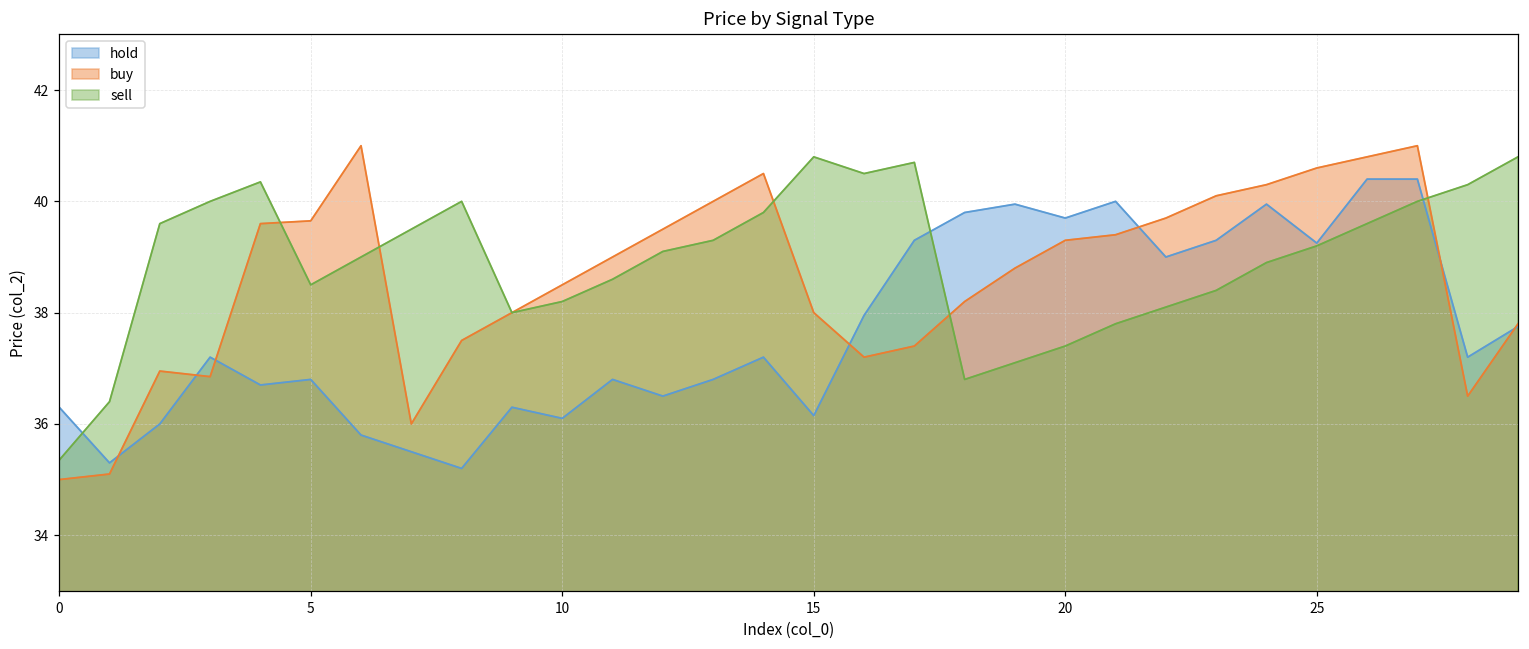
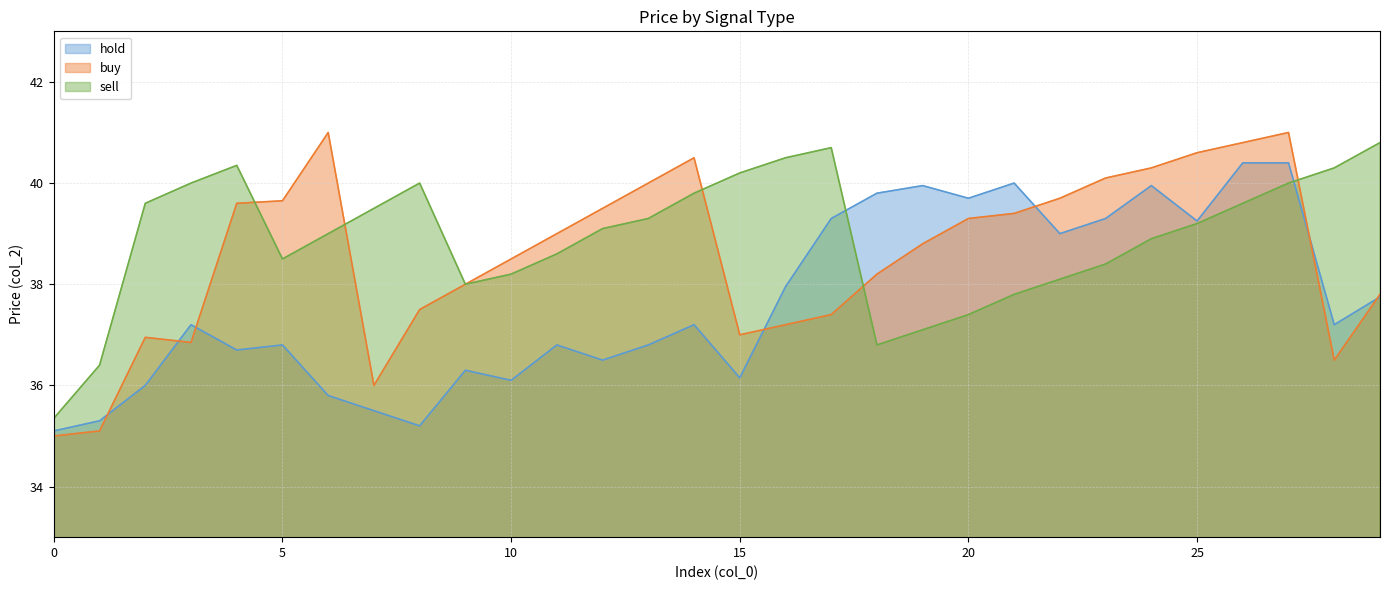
hold, 0: 36.3 -> 35.1
buy, 15: 38 -> 37
sell, 15: 40.8 -> 40.2
